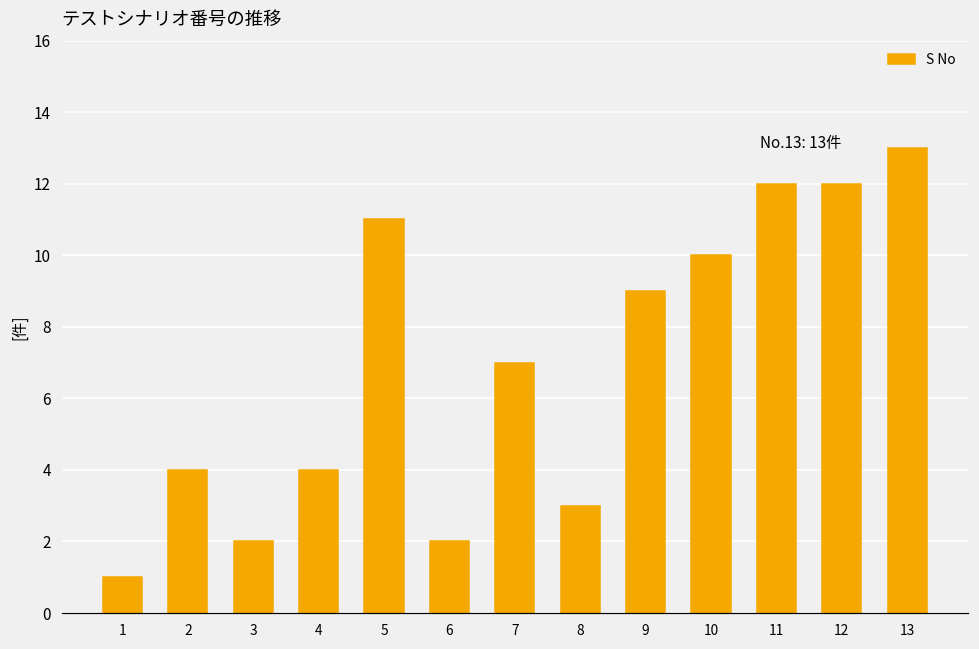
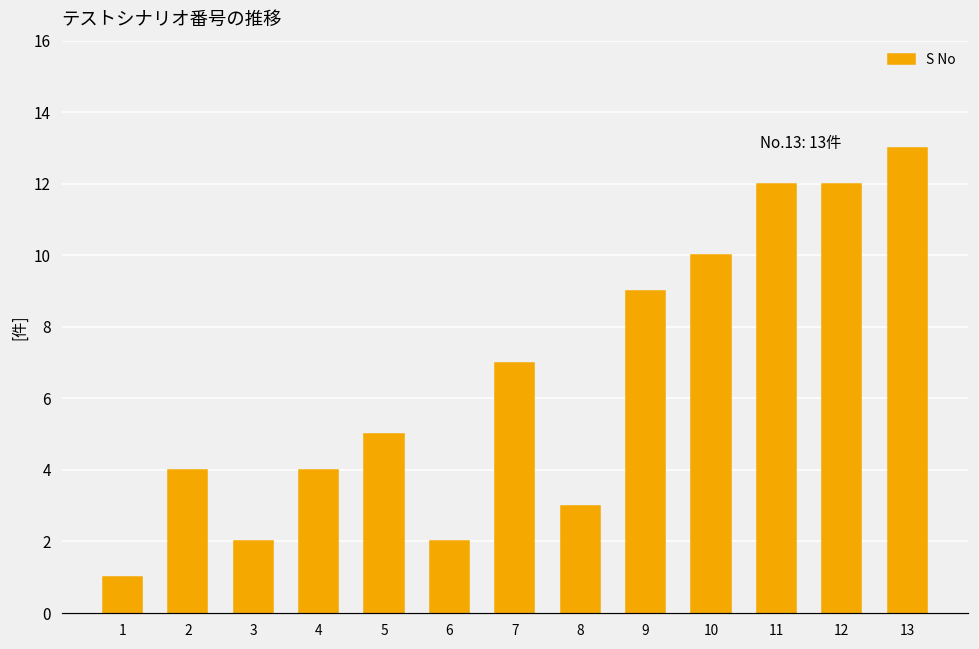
5: 11 -> 5
